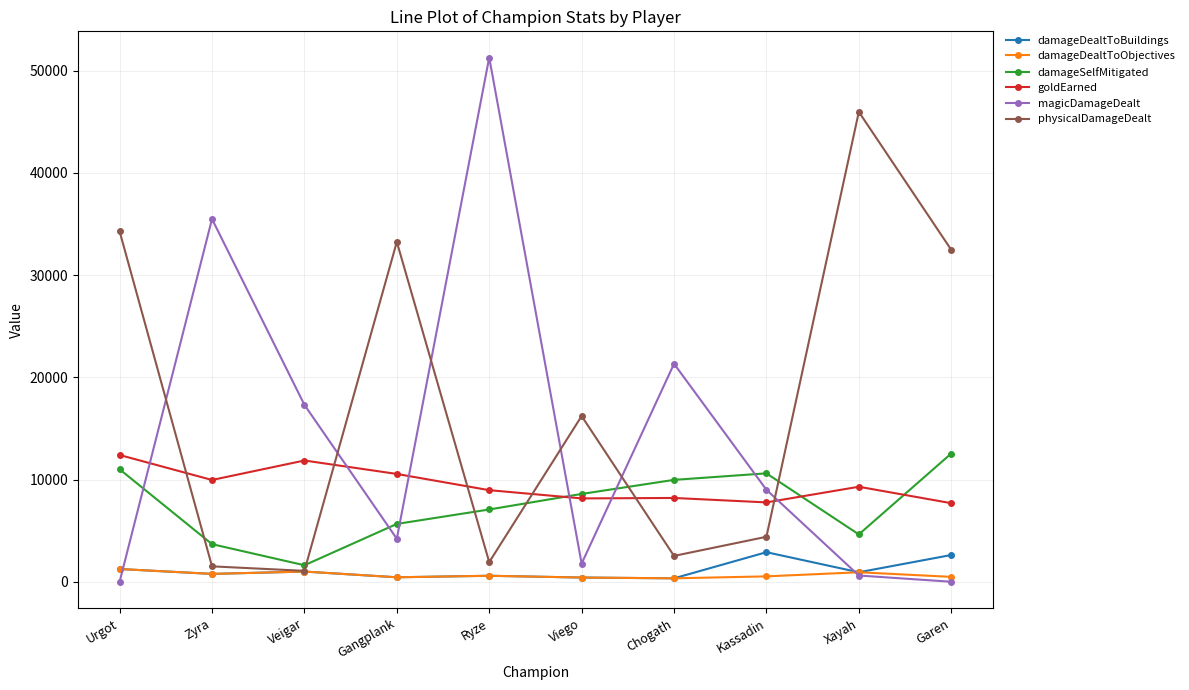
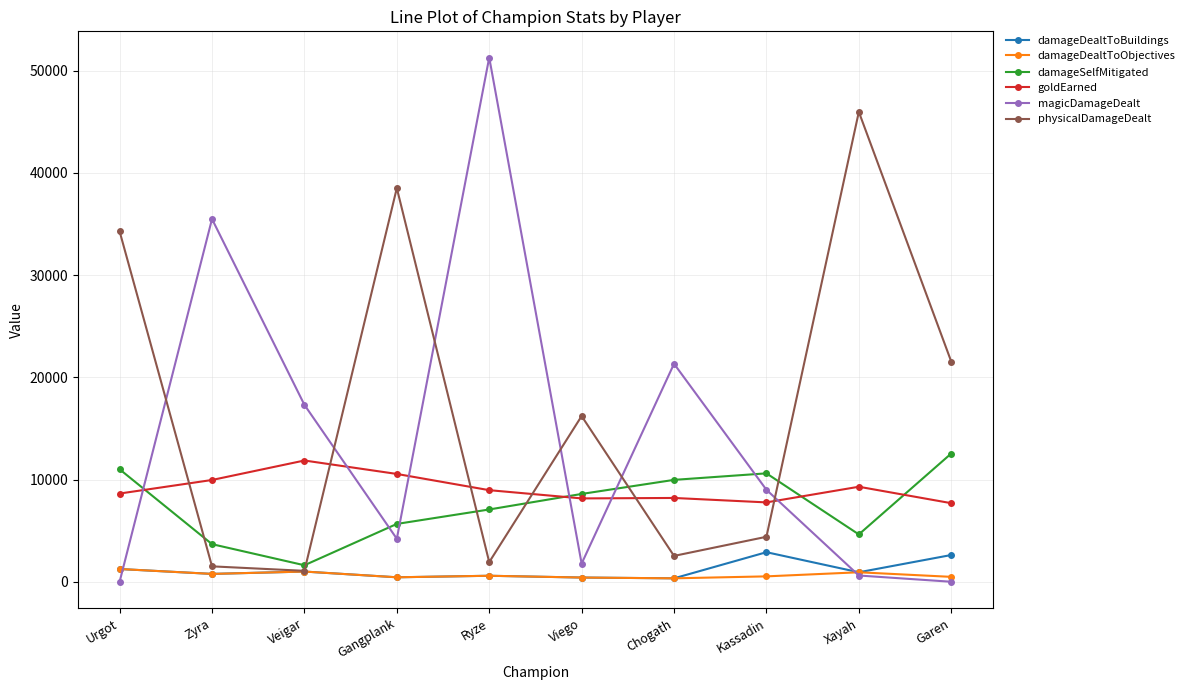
goldEarned, Urgot: 12400 -> 8600
physicalDamageDealt, Gangplank: 33300 -> 38500
physicalDamageDealt, Garen: 32500 -> 21500
